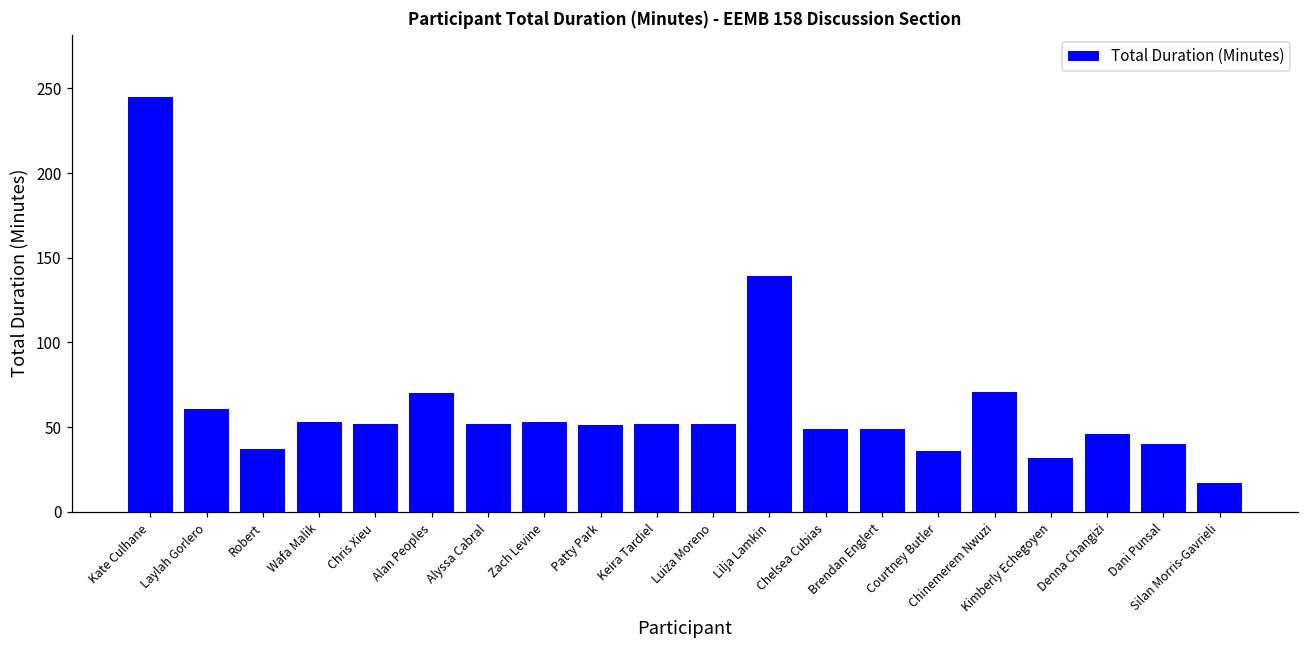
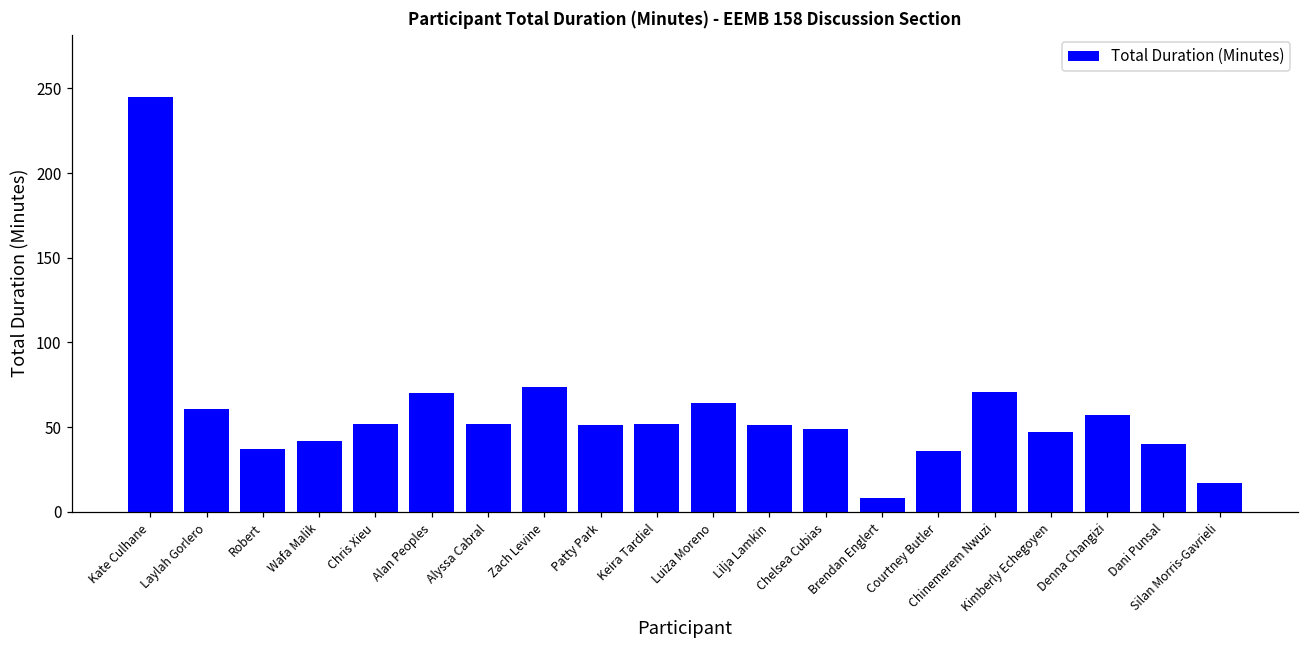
Wafa Malik: 53 -> 42
Zach Levine: 53 -> 74
Luiza Moreno: 52 -> 64
Lilja Lamkin: 139 -> 51
Brendan Englert: 49 -> 8
Kimberly Echegoyen: 32 -> 47
Denna Changizi: 46 -> 57
